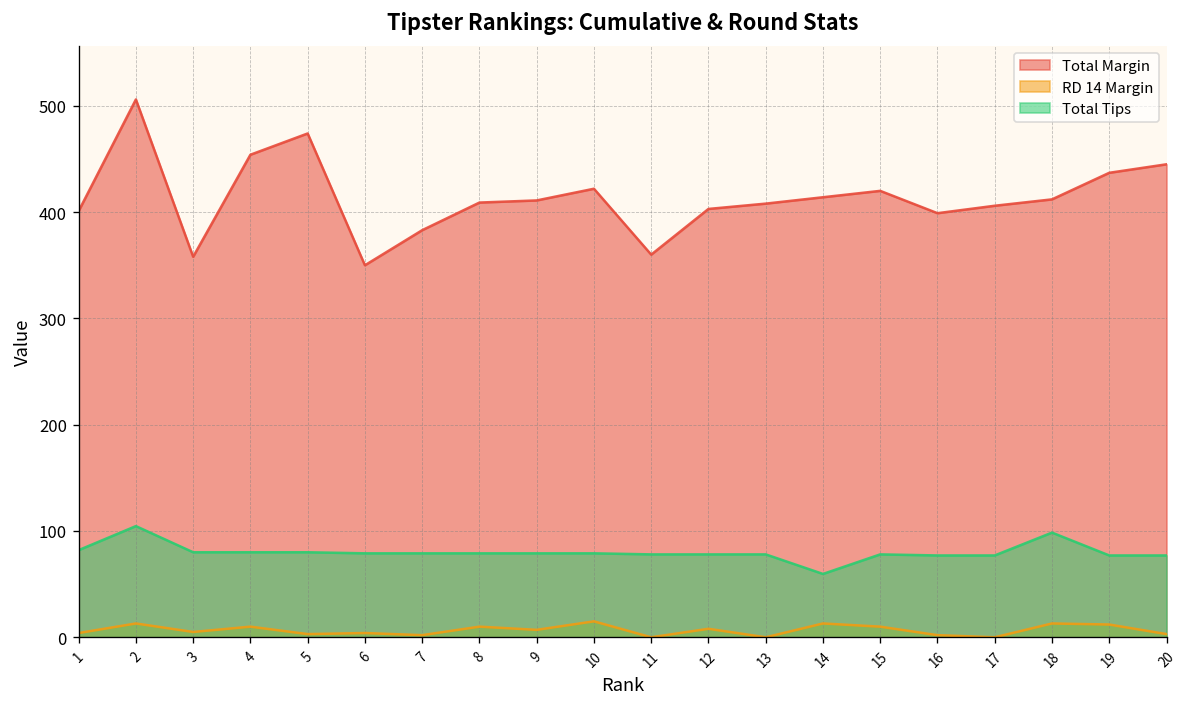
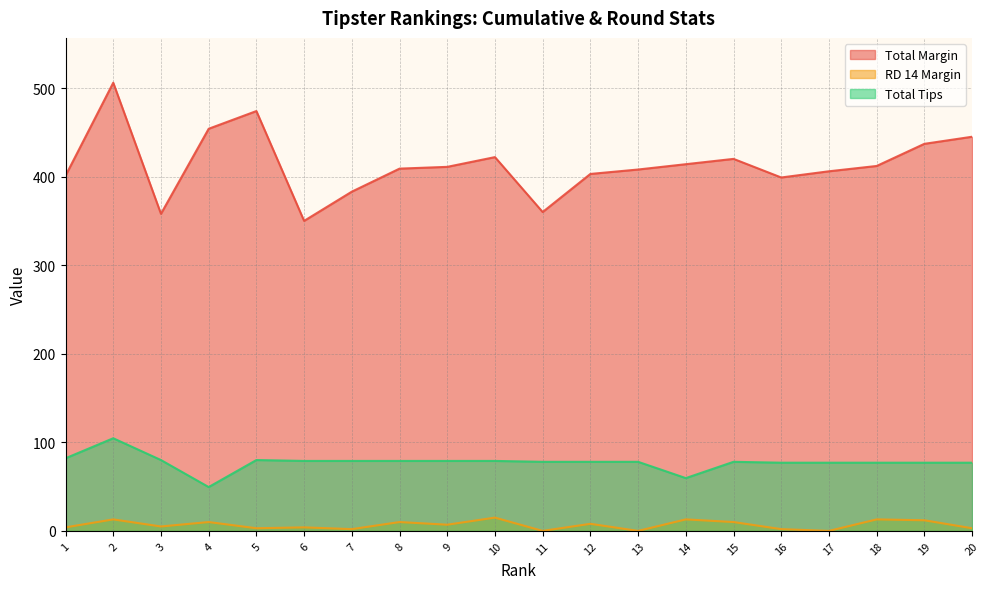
Total Tips, 4: 80 -> 50
Total Tips, 18: 100 -> 80
